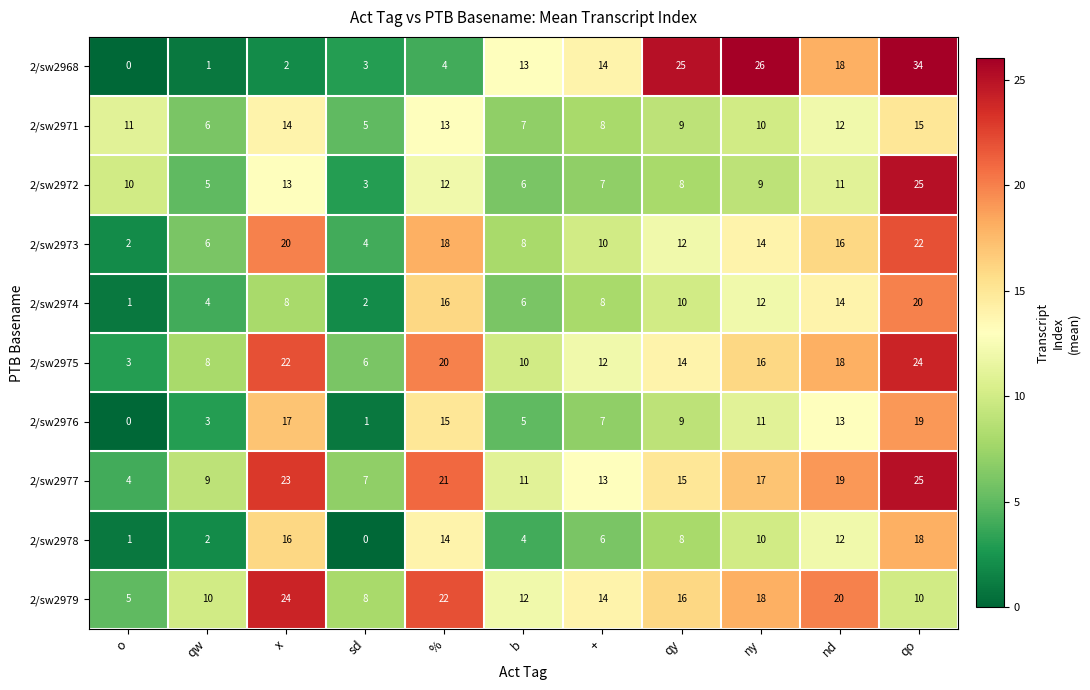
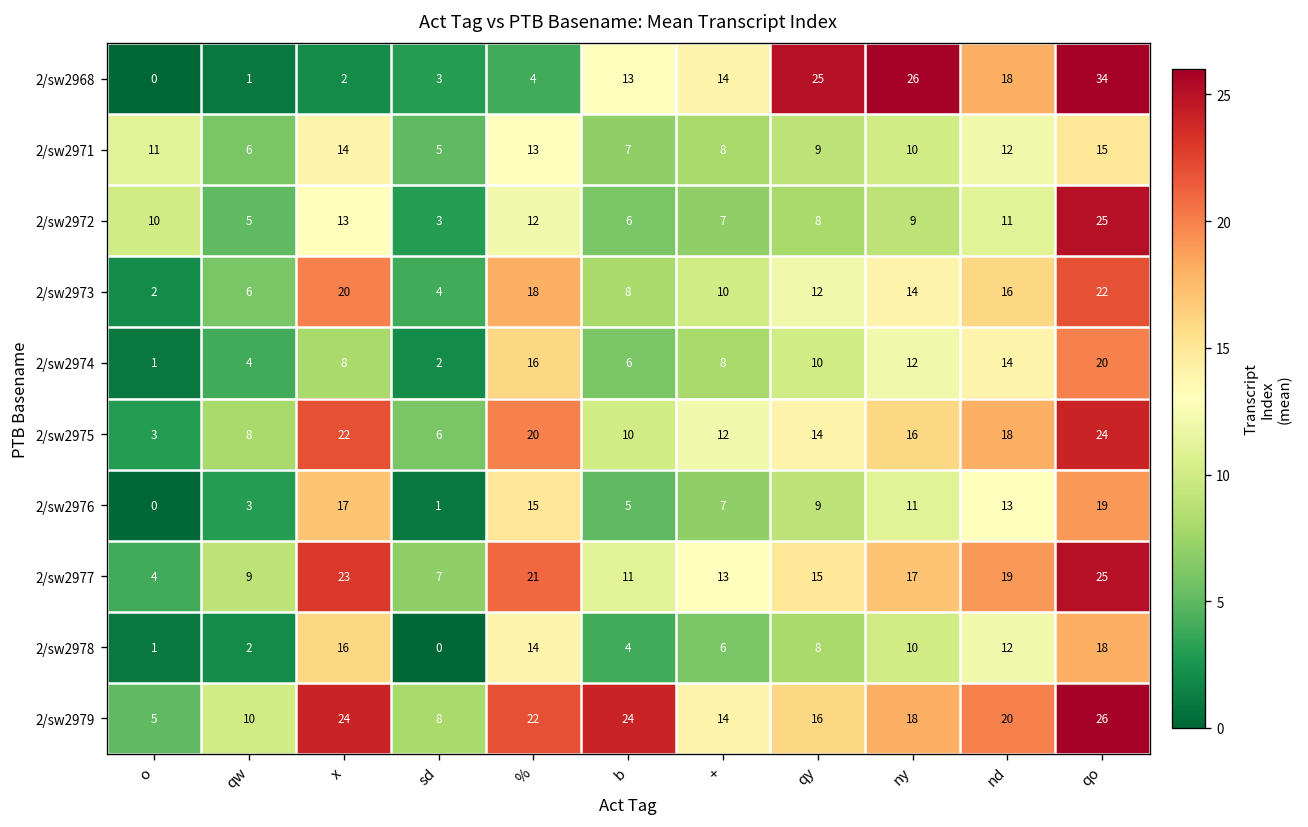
2/sw2979, b: 12 -> 24
2/sw2979, qo: 10 -> 26
